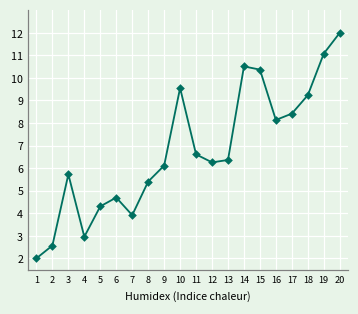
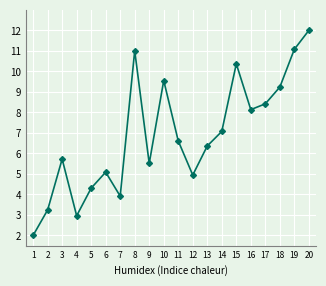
2: 2.6 -> 3.2
6: 4.7 -> 5.1
8: 5.4 -> 11.0
9: 6.1 -> 5.5
12: 6.3 -> 4.9
14: 10.5 -> 7.1
